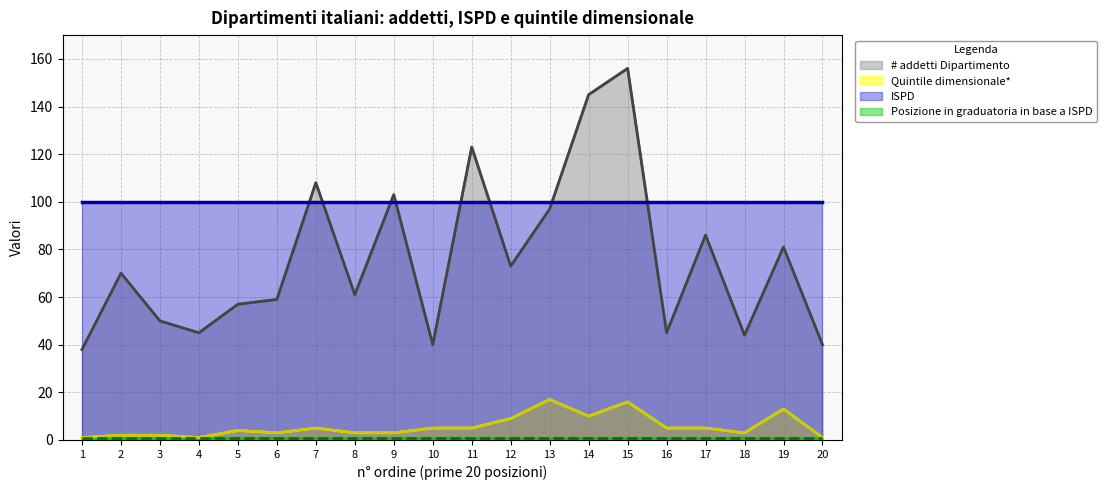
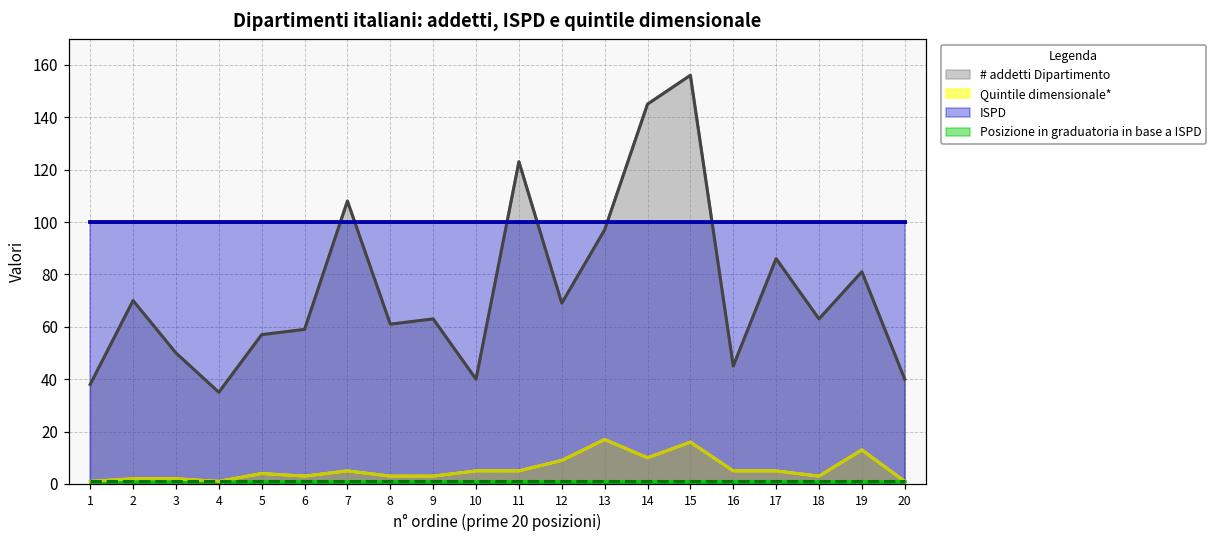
# addetti Dipartimento, 4: 45 -> 35
# addetti Dipartimento, 9: 103 -> 63
# addetti Dipartimento, 12: 73 -> 69
# addetti Dipartimento, 18: 44 -> 63
